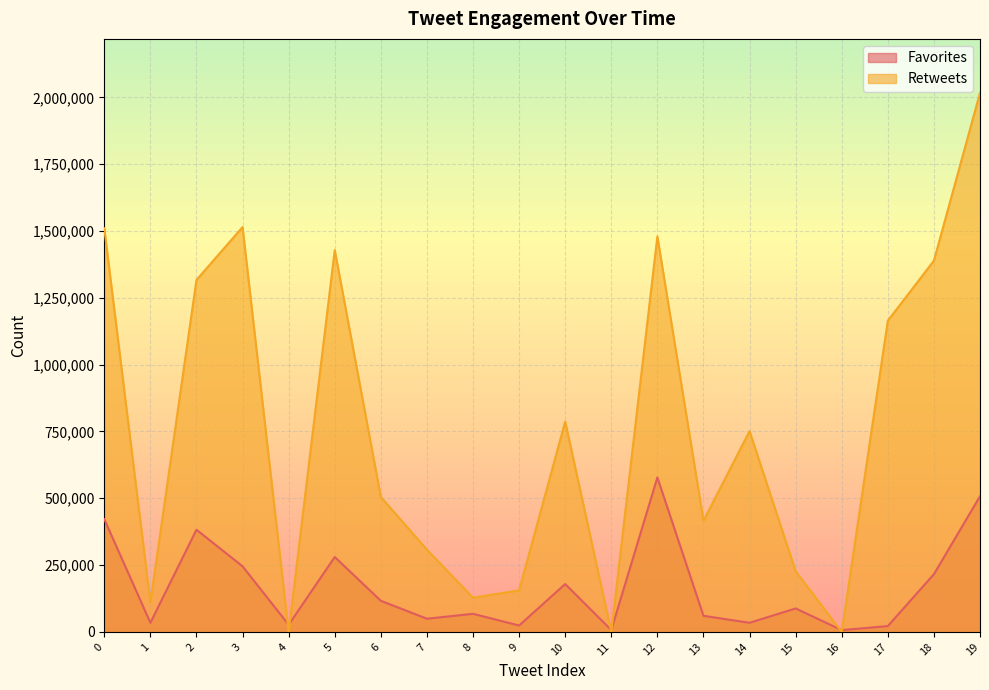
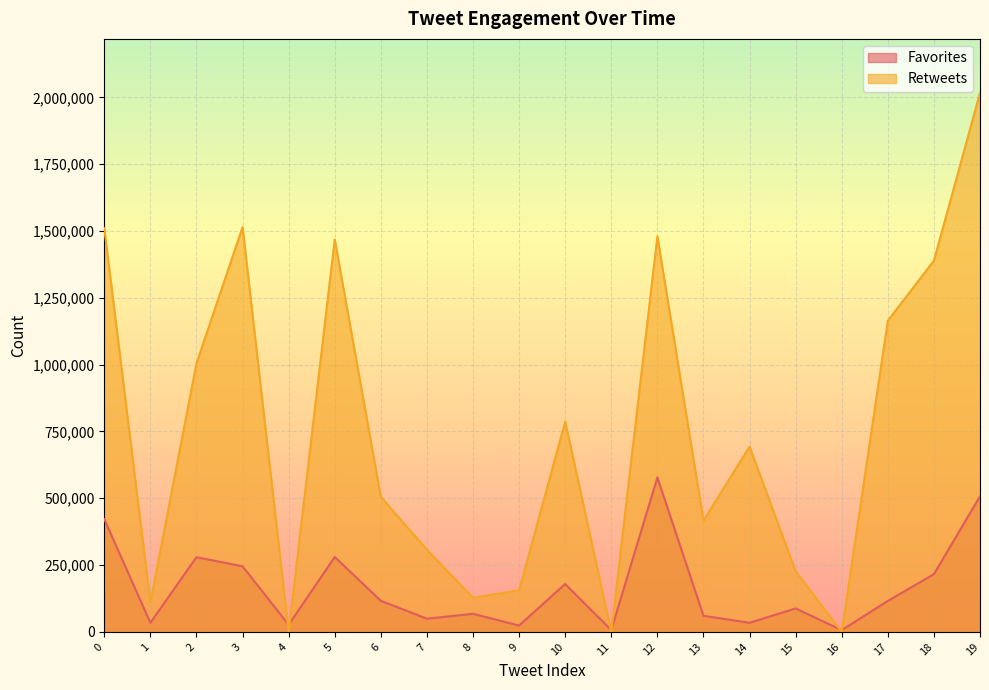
Favorites, 2: 380,000 -> 280,000
Retweets, 2: 1,320,000 -> 1,000,000
Retweets, 5: 1,430,000 -> 1,470,000
Retweets, 14: 750,000 -> 690,000
Favorites, 17: 20,000 -> 120,000
